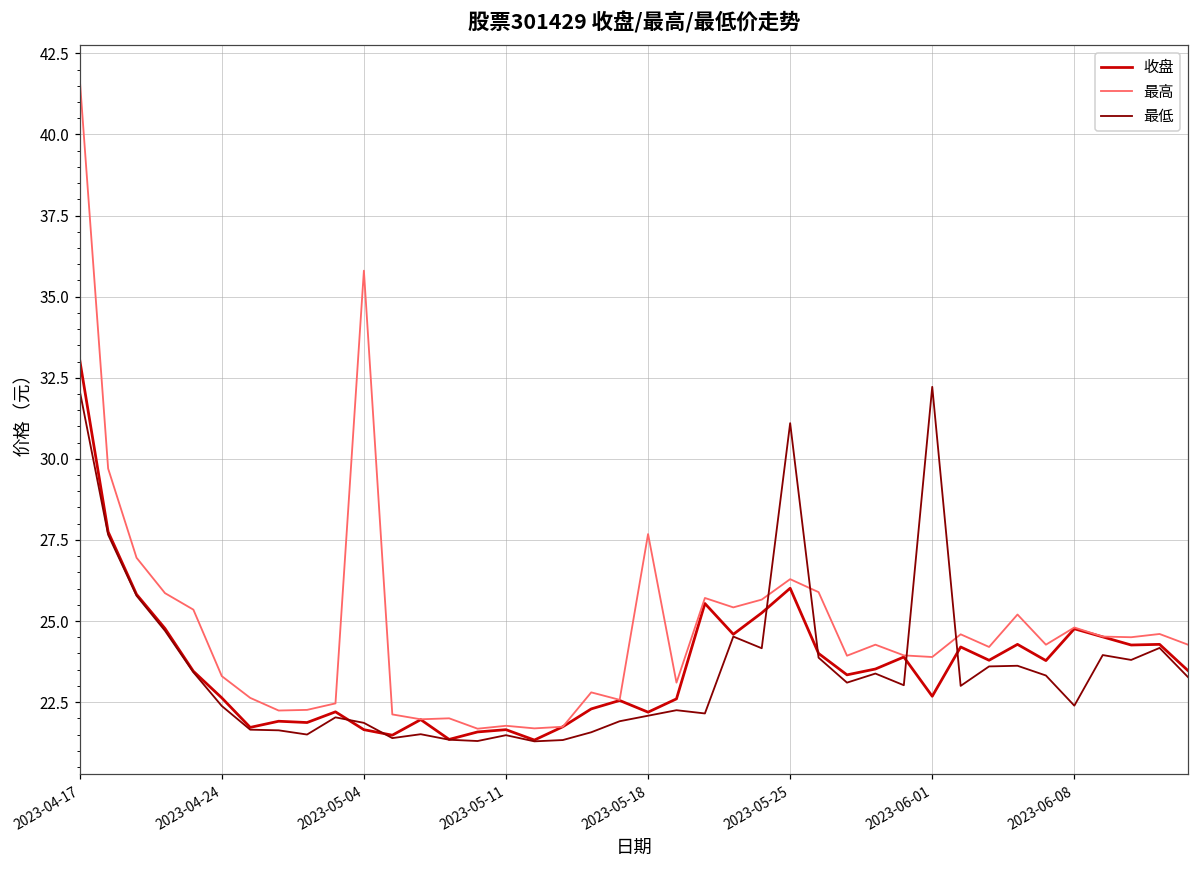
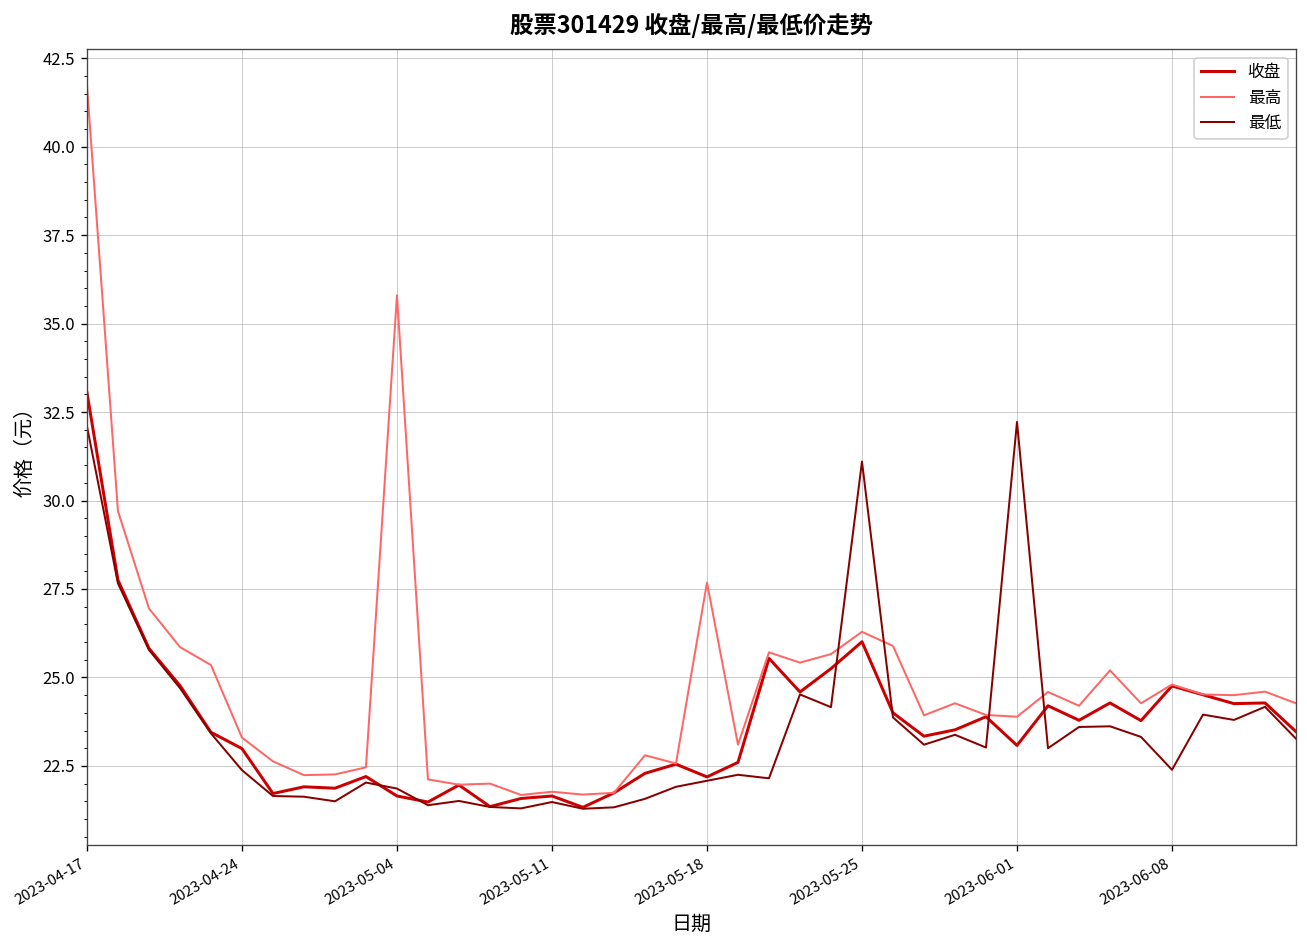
收盘, 2023-04-24: 22.6 -> 23.0
收盘, 2023-06-01: 22.7 -> 23.1
